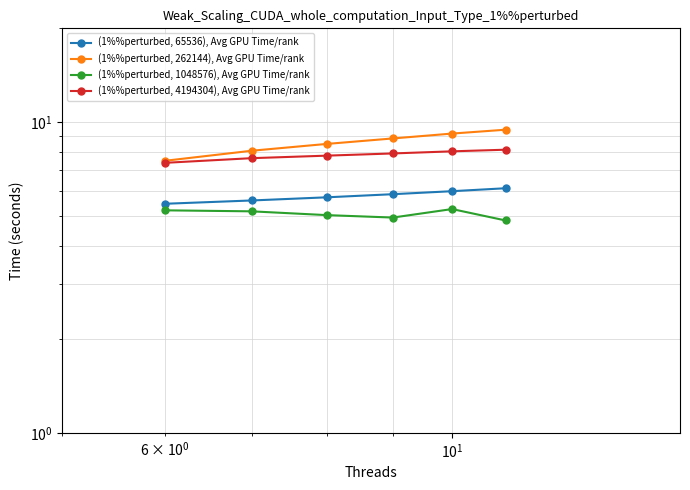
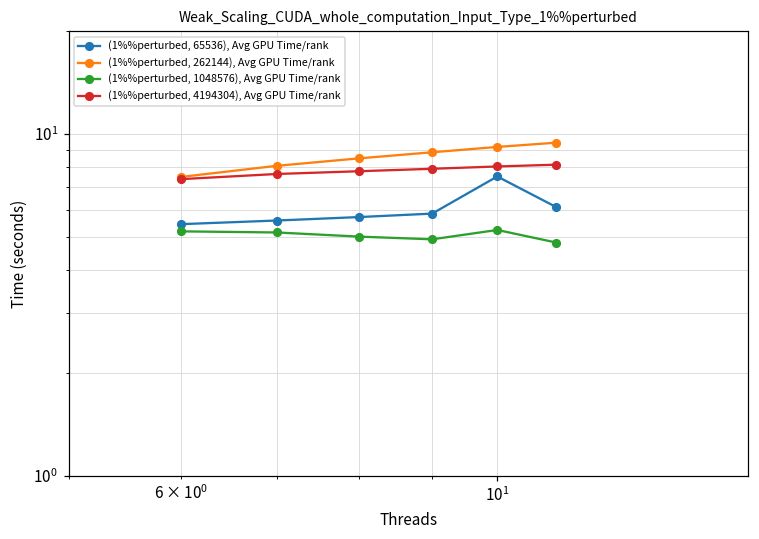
(1%%perturbed, 65536), Avg GPU Time/rank, 10^1: 6.0 -> 7.5
